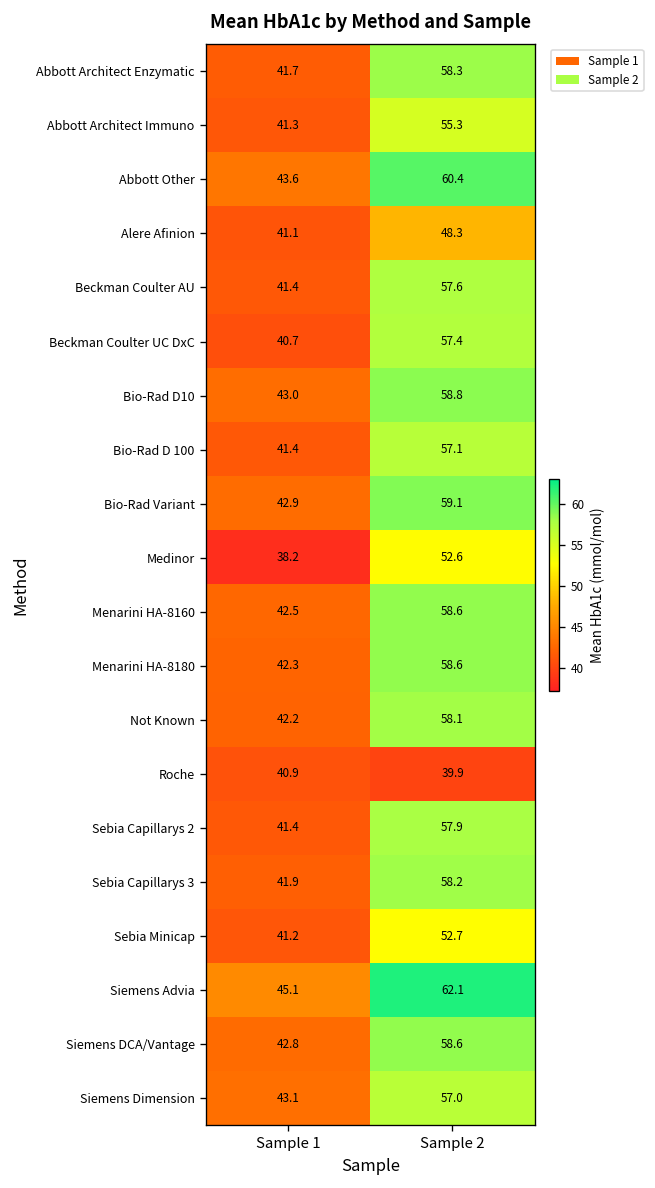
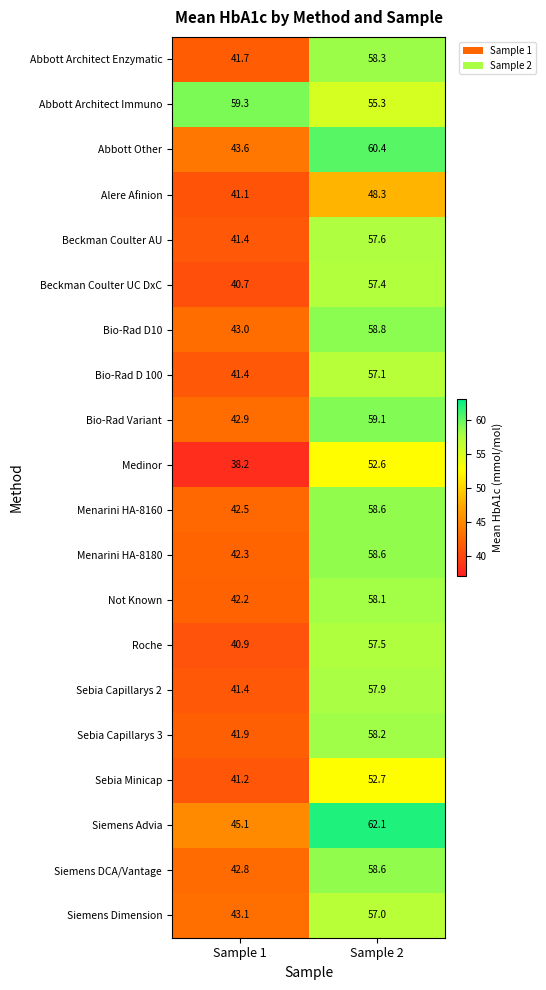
Abbott Architect Immuno, Sample 1: 41.3 -> 59.3
Roche, Sample 2: 39.9 -> 57.5
